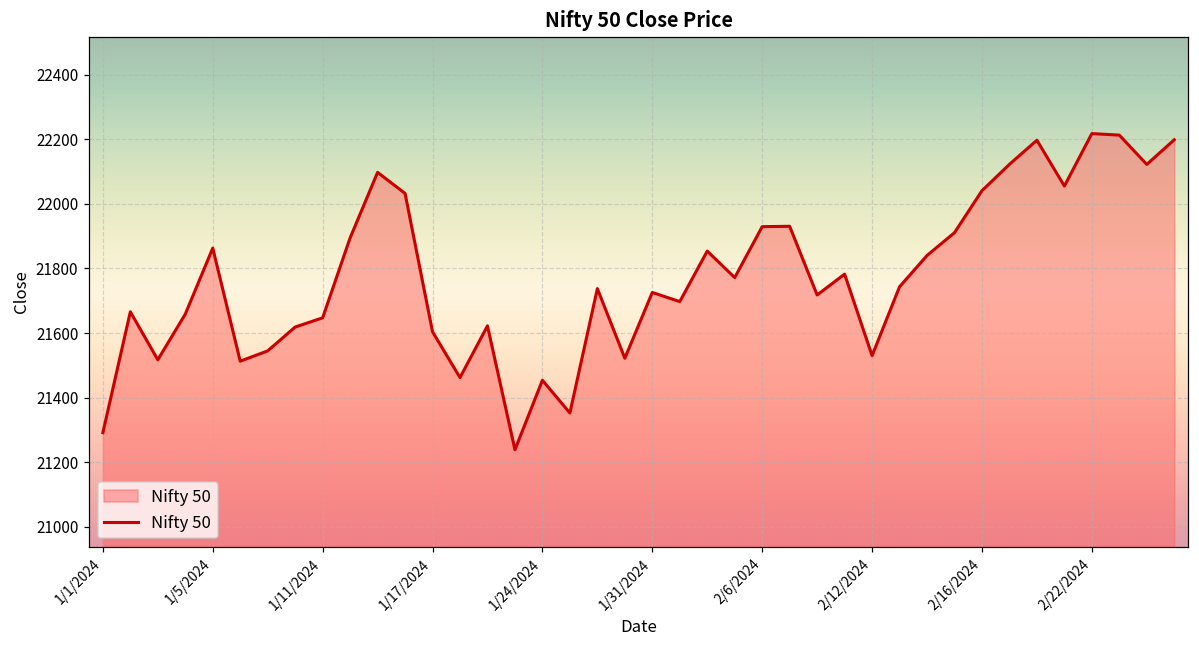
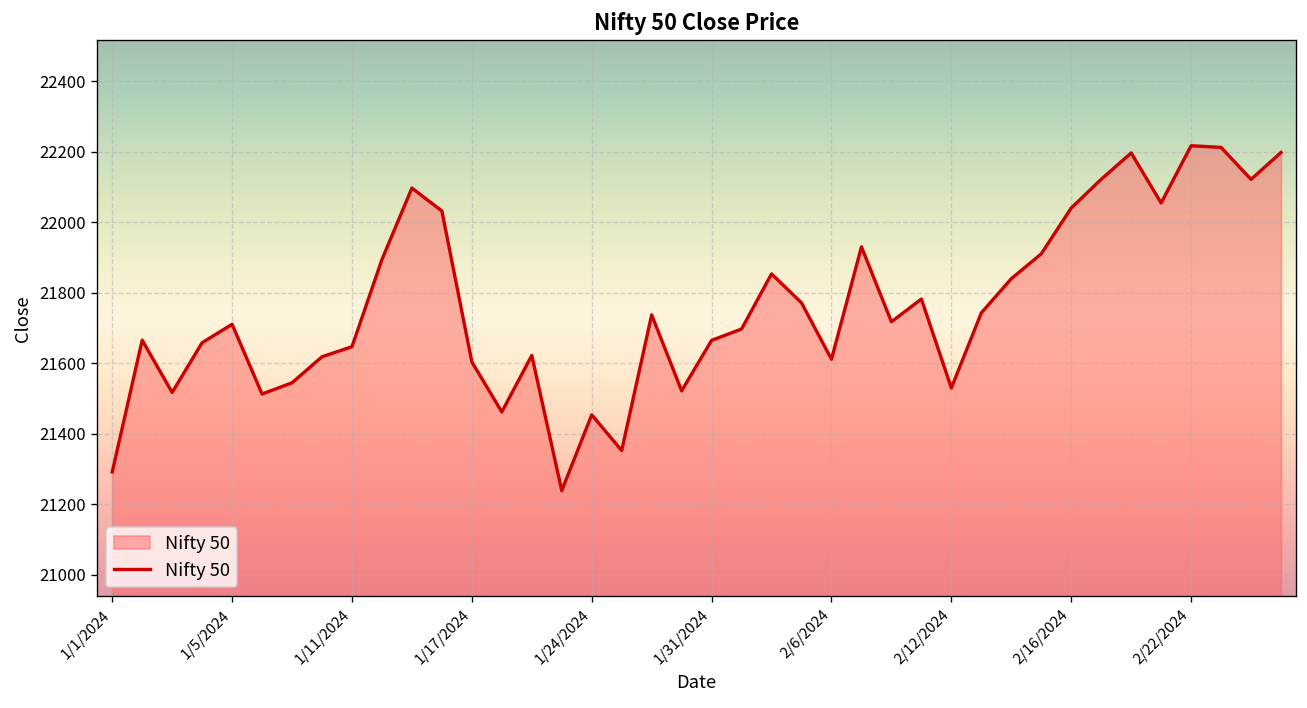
1/5/2024: 21860 -> 21710
1/31/2024: 21730 -> 21670
2/6/2024: 21930 -> 21610
